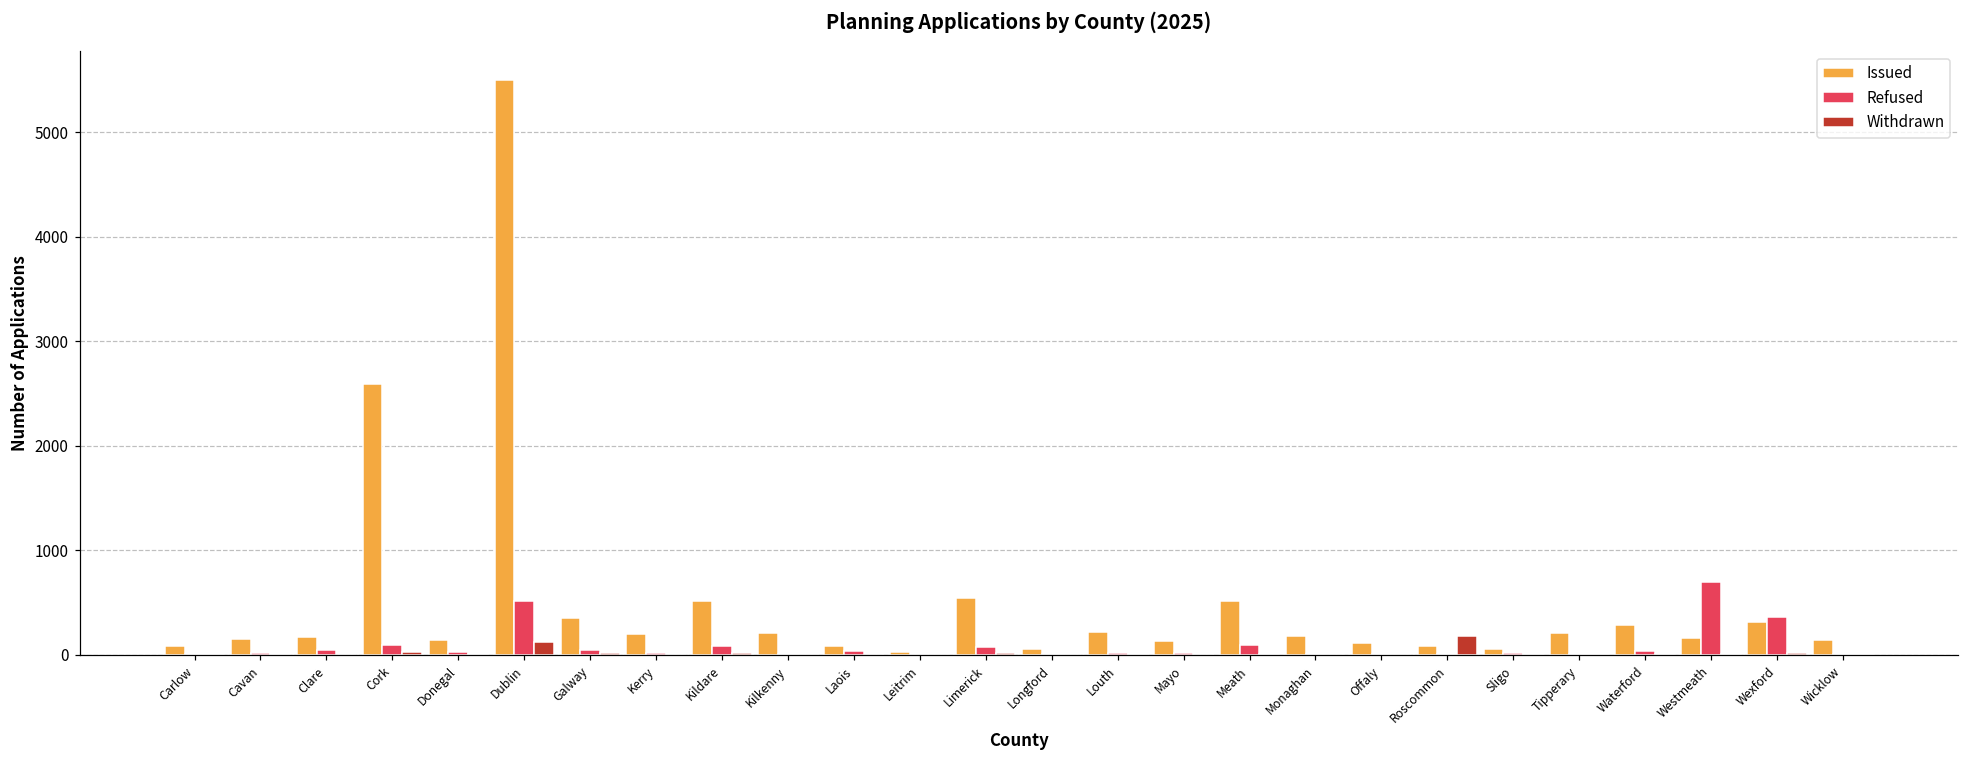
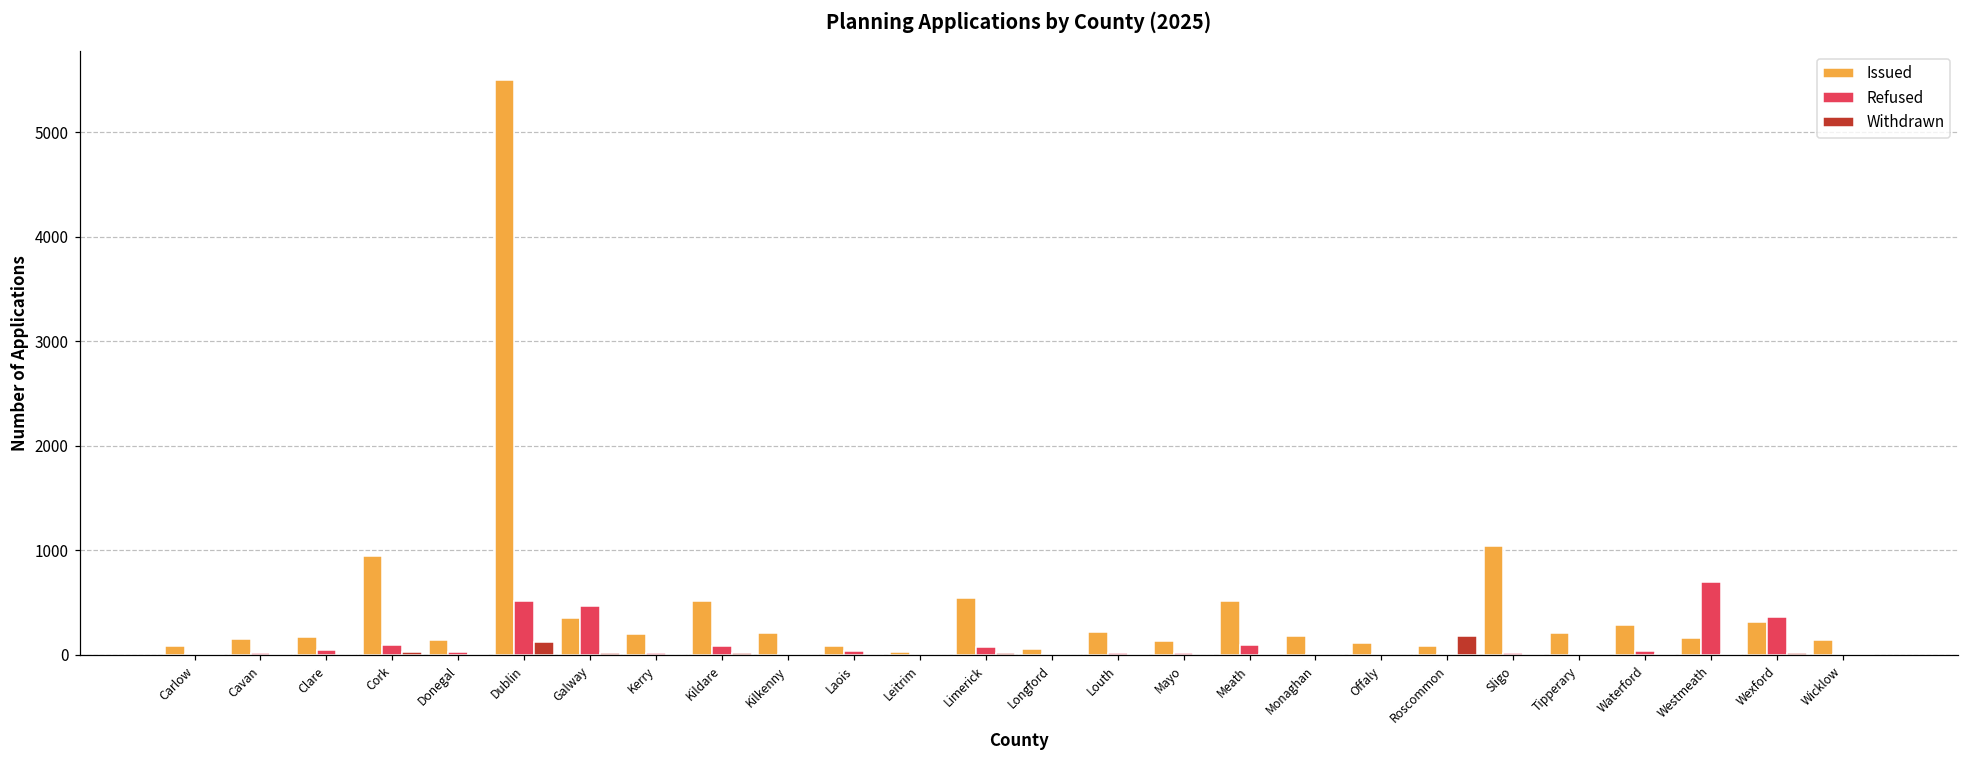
Issued, Cork: 2600 -> 900
Refused, Galway: 0 -> 500
Issued, Sligo: 100 -> 1000
